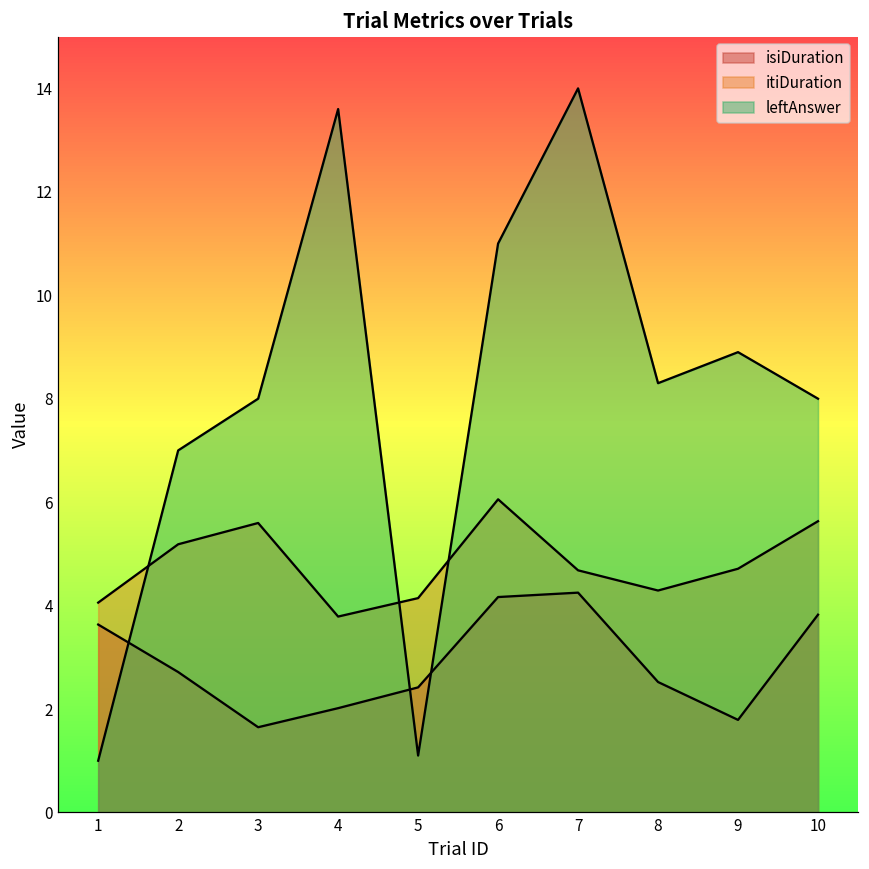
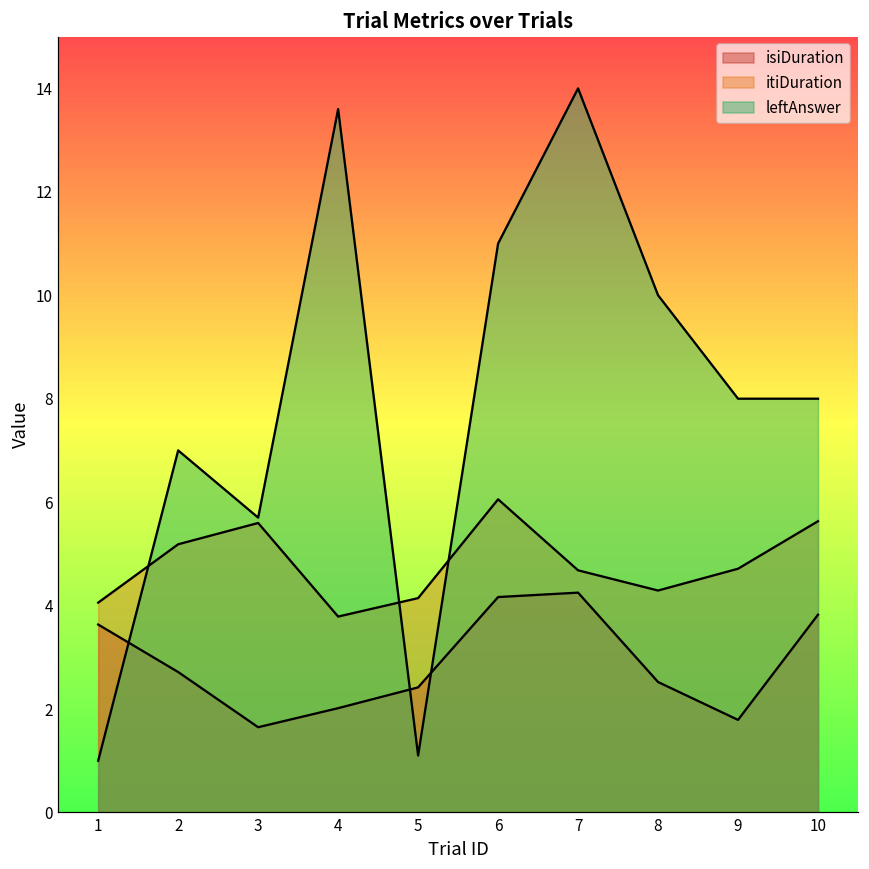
leftAnswer, 3: 8.0 -> 5.7
leftAnswer, 8: 8.3 -> 10.0
leftAnswer, 9: 8.9 -> 8.0
